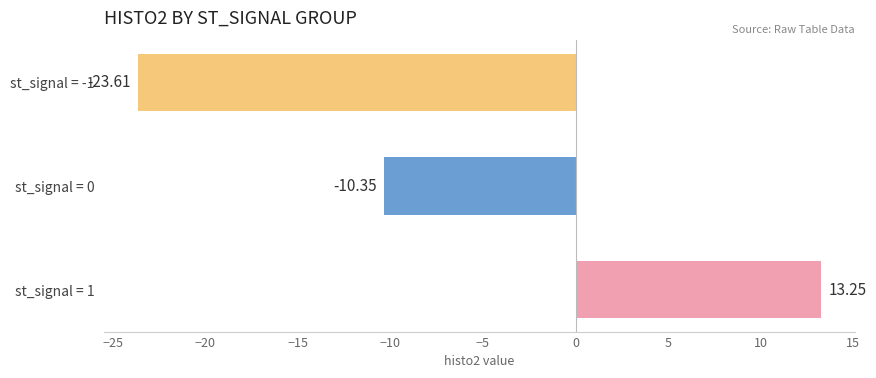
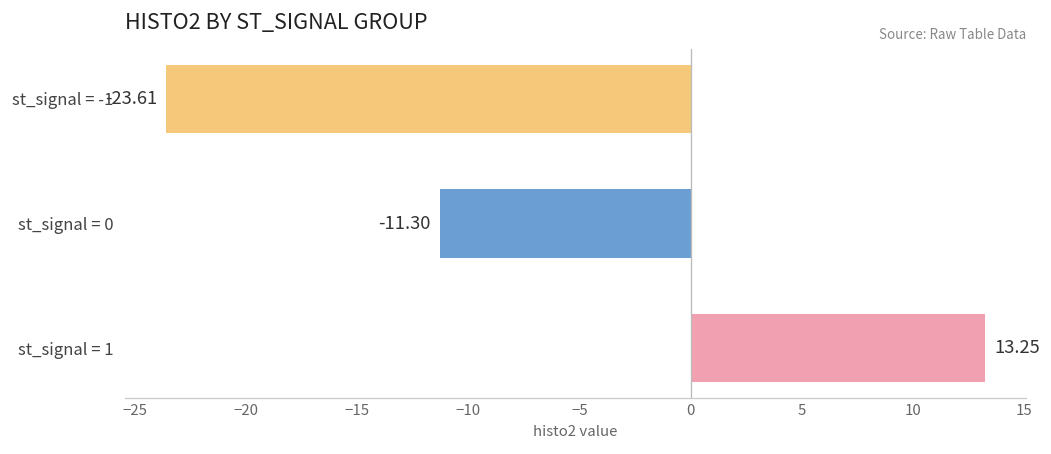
st_signal = 0: -10.35 -> -11.30
